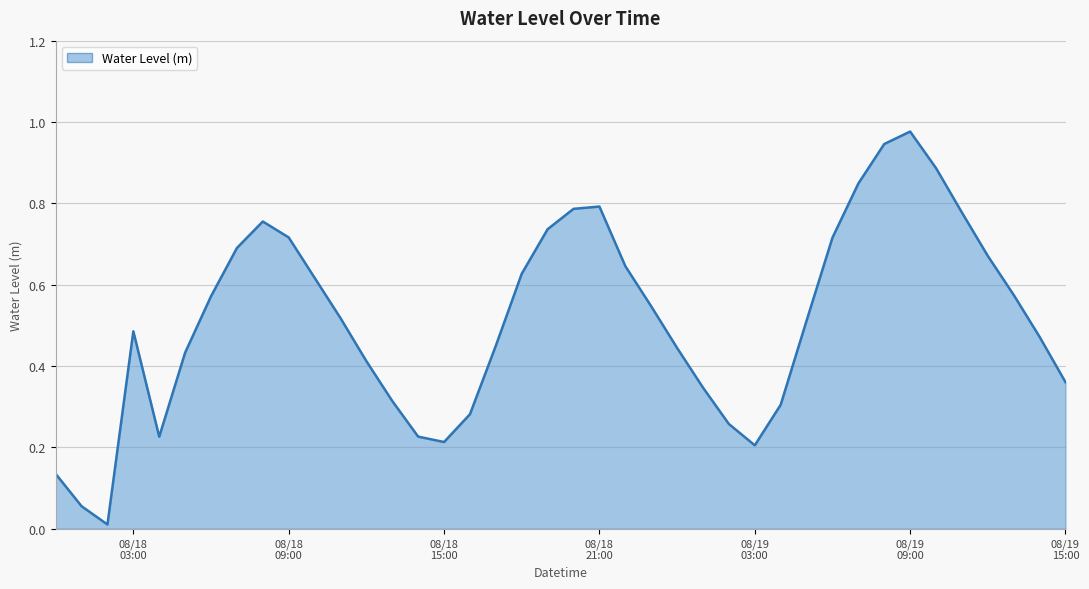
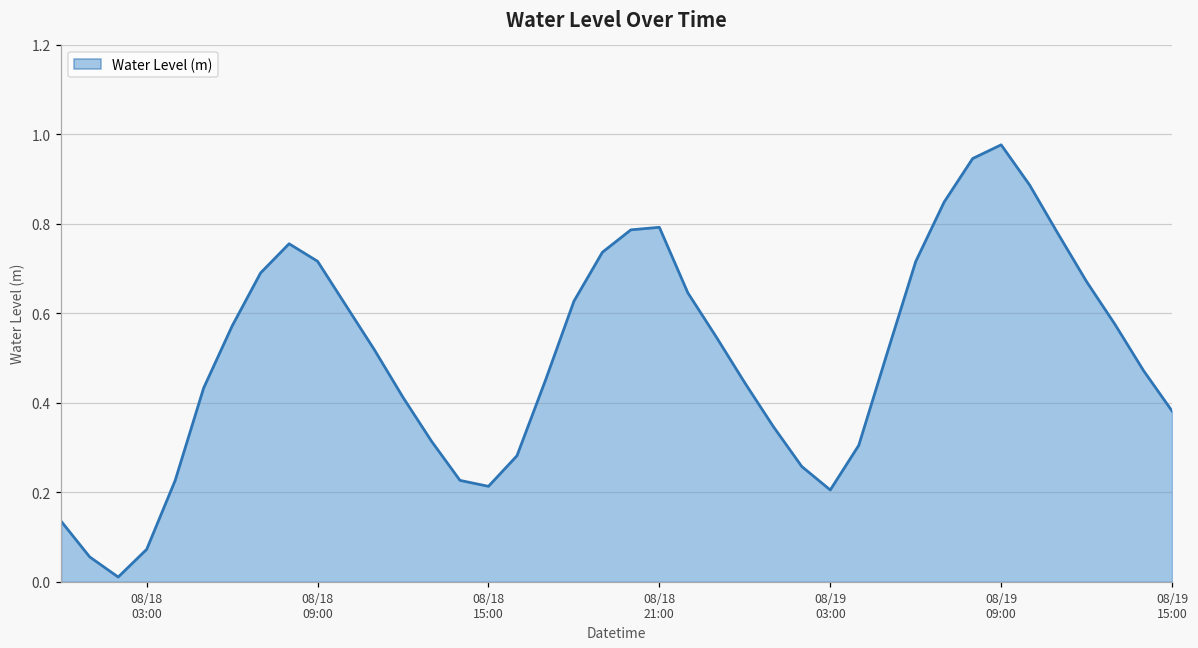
08/18 03:00: 0.49 -> 0.07
08/19 15:00: 0.36 -> 0.38
